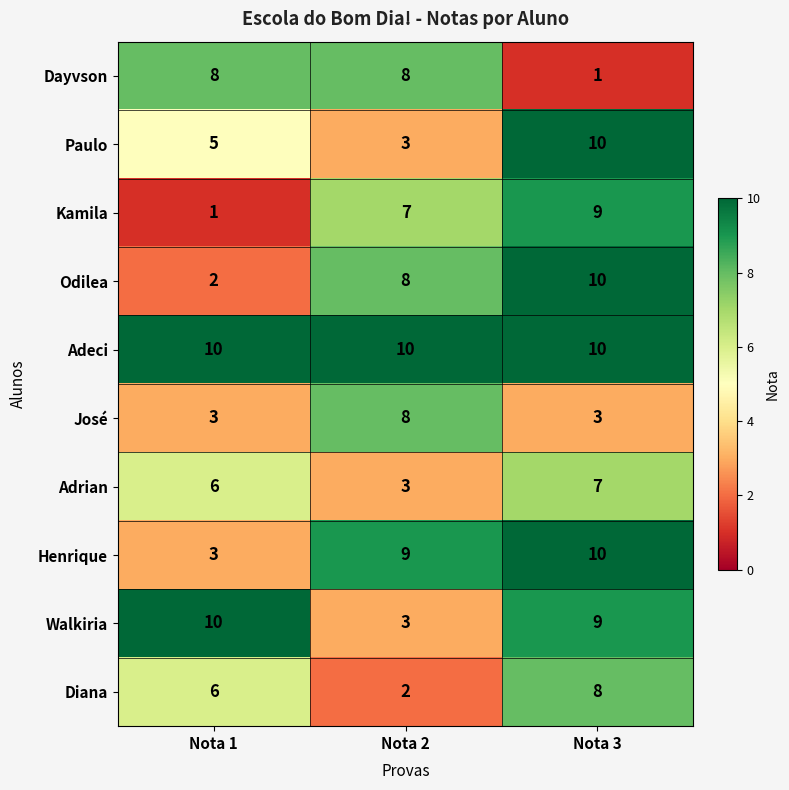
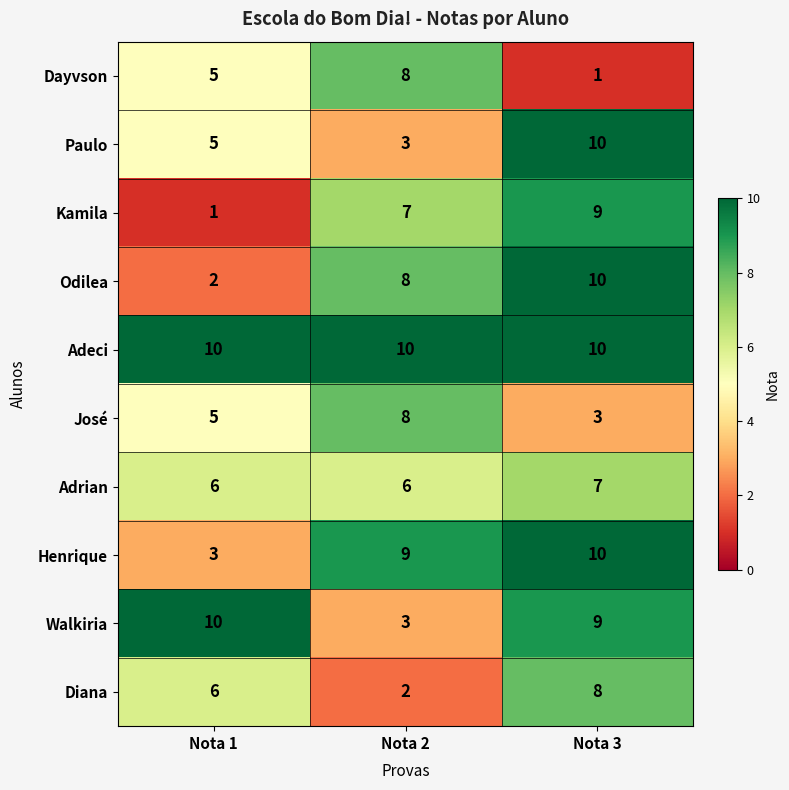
Dayvson, Nota 1: 8 -> 5
José, Nota 1: 3 -> 5
Adrian, Nota 2: 3 -> 6
